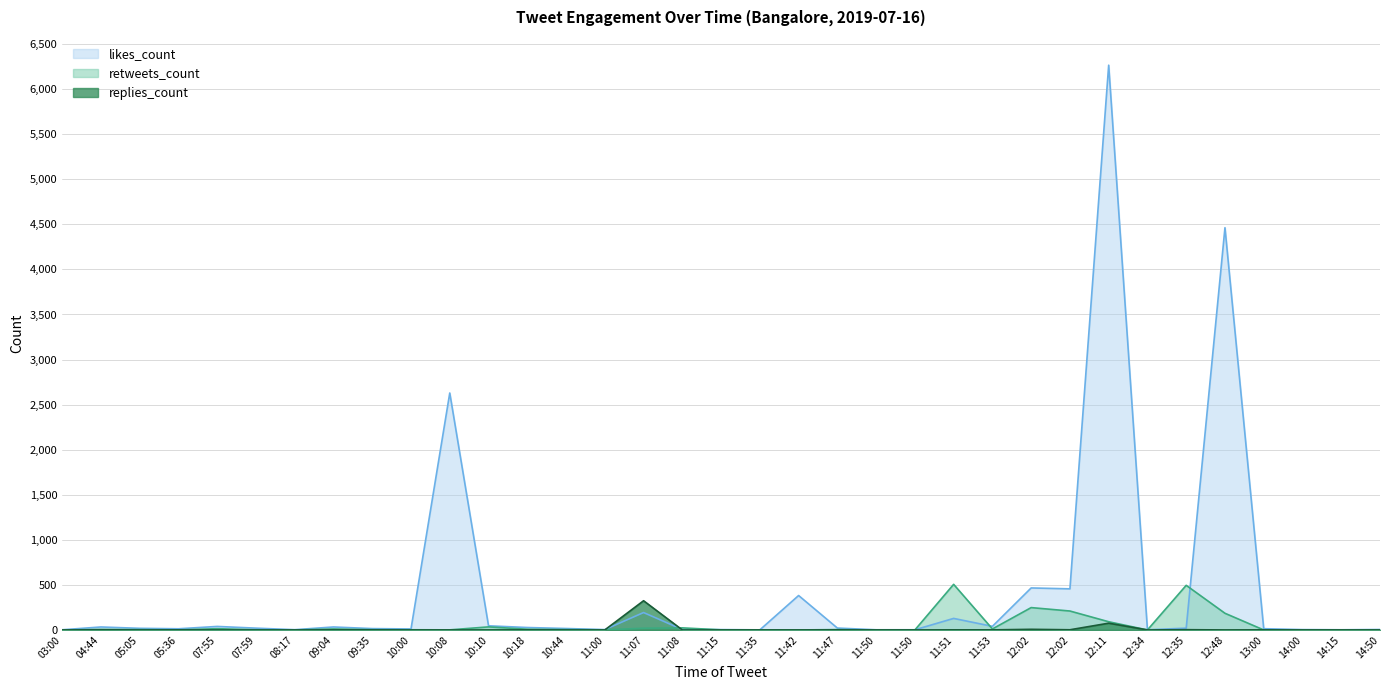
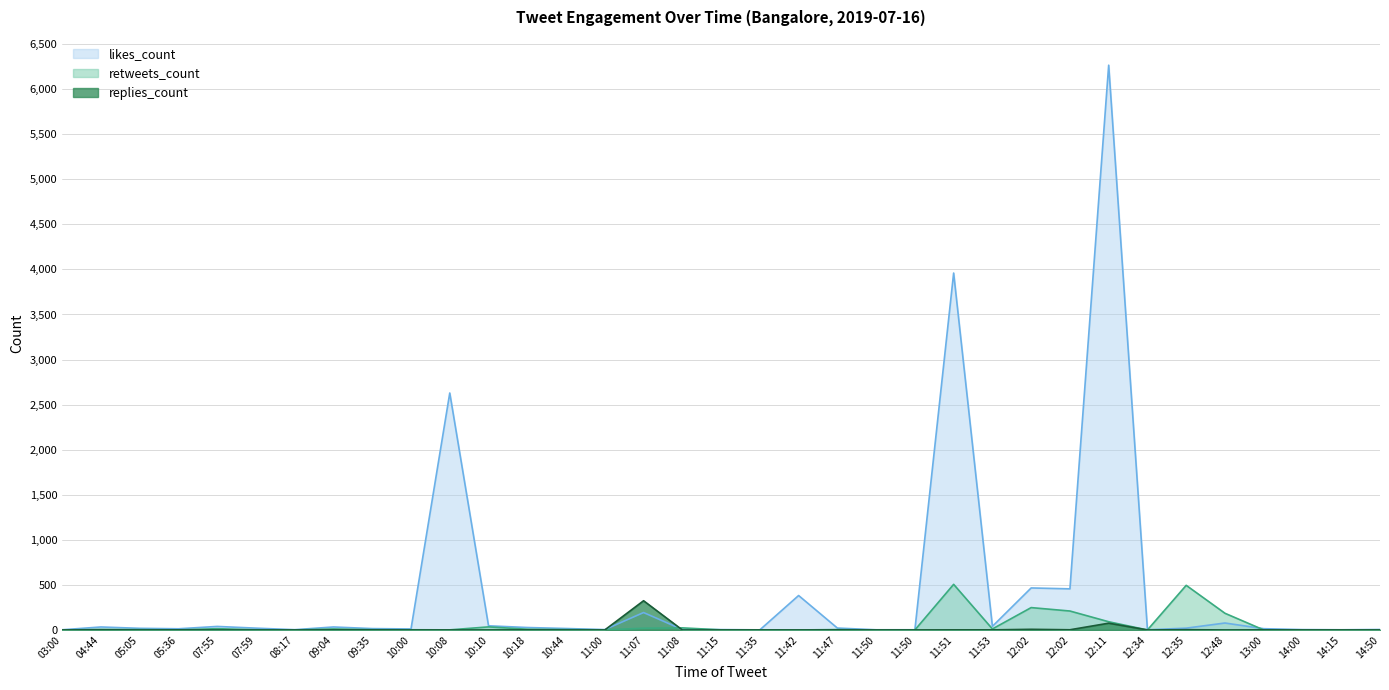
likes_count, 11:51: 100 -> 4,000
likes_count, 12:48: 4,500 -> 100
